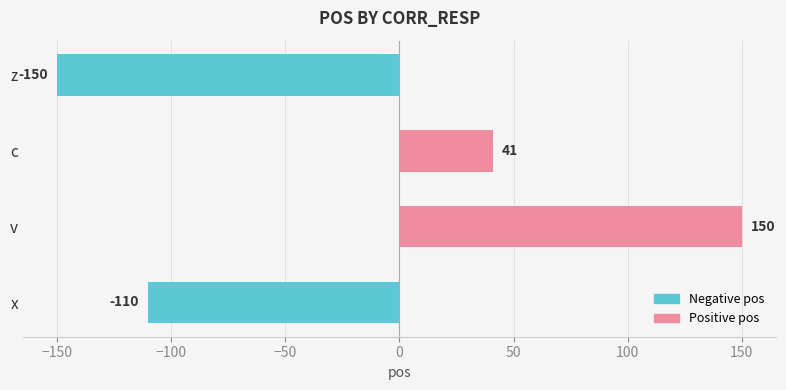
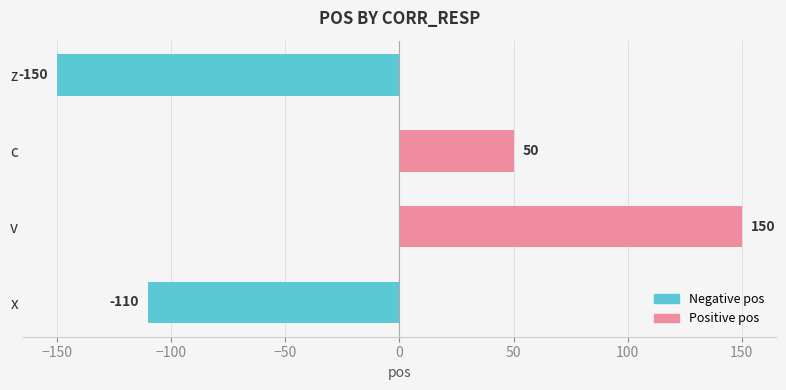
c: 41 -> 50
